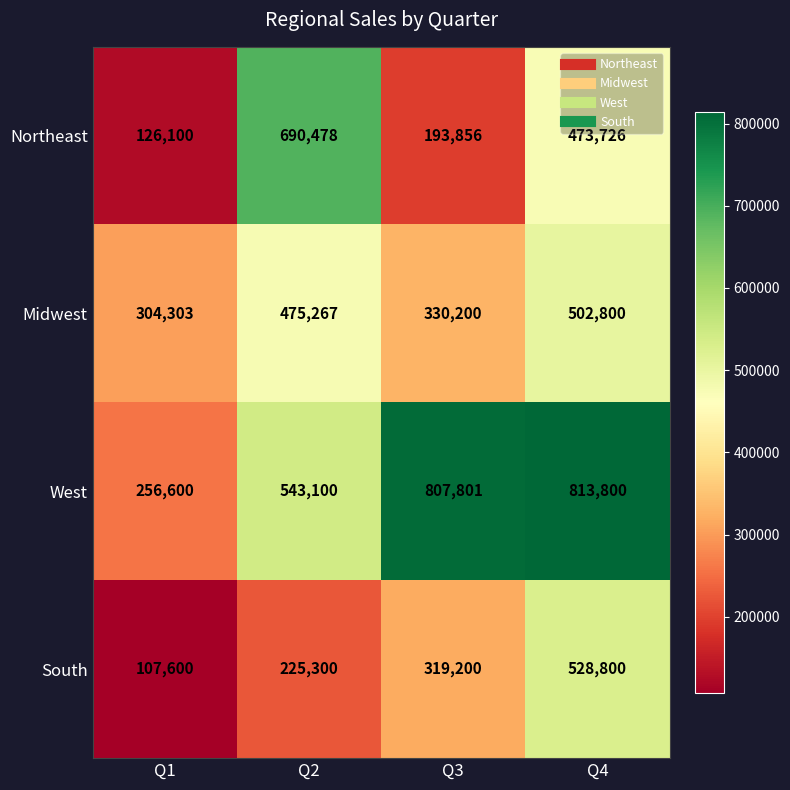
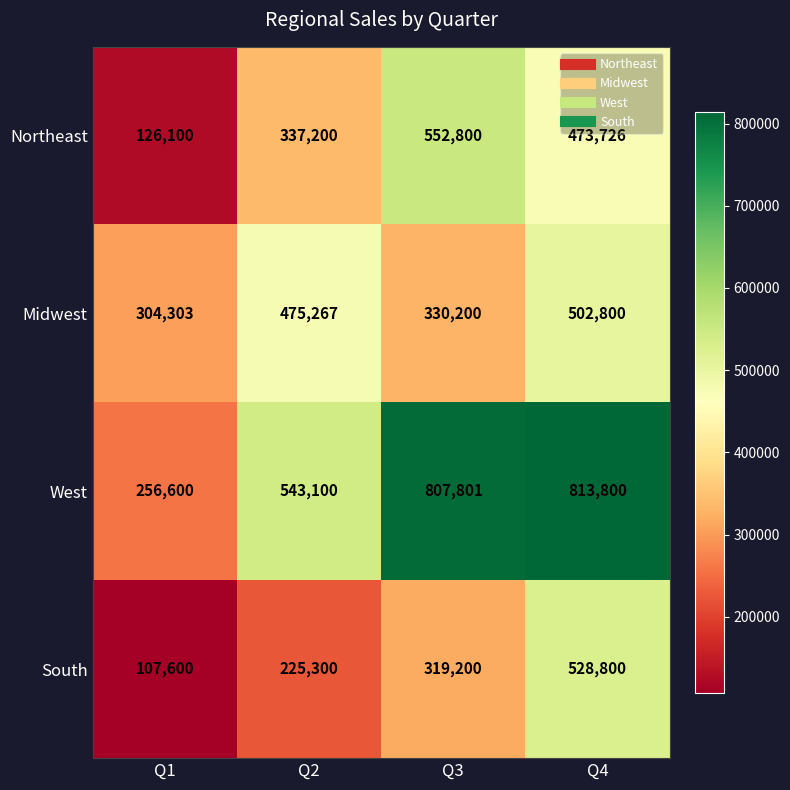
Northeast, Q2: 690,478 -> 337,200
Northeast, Q3: 193,856 -> 552,800
